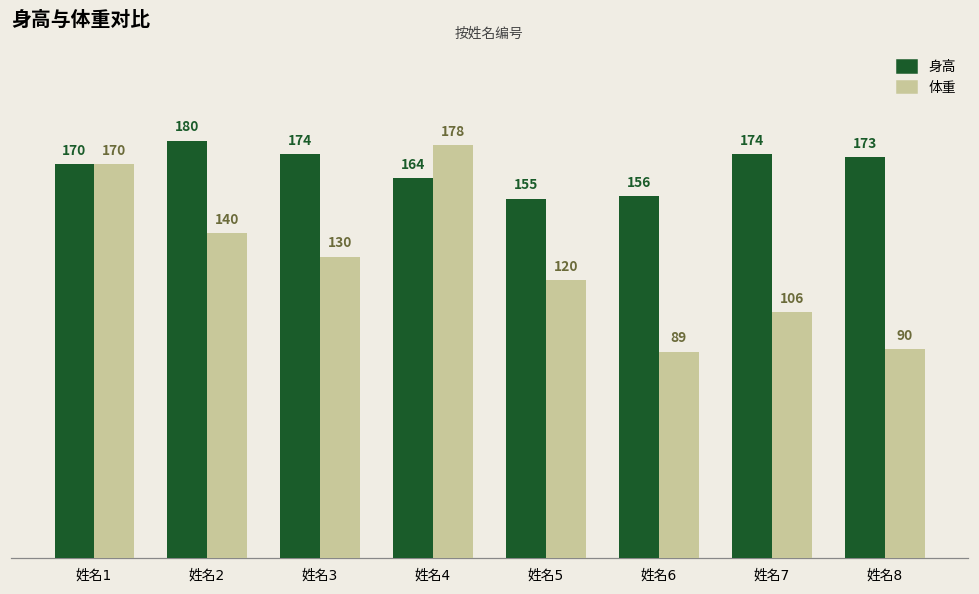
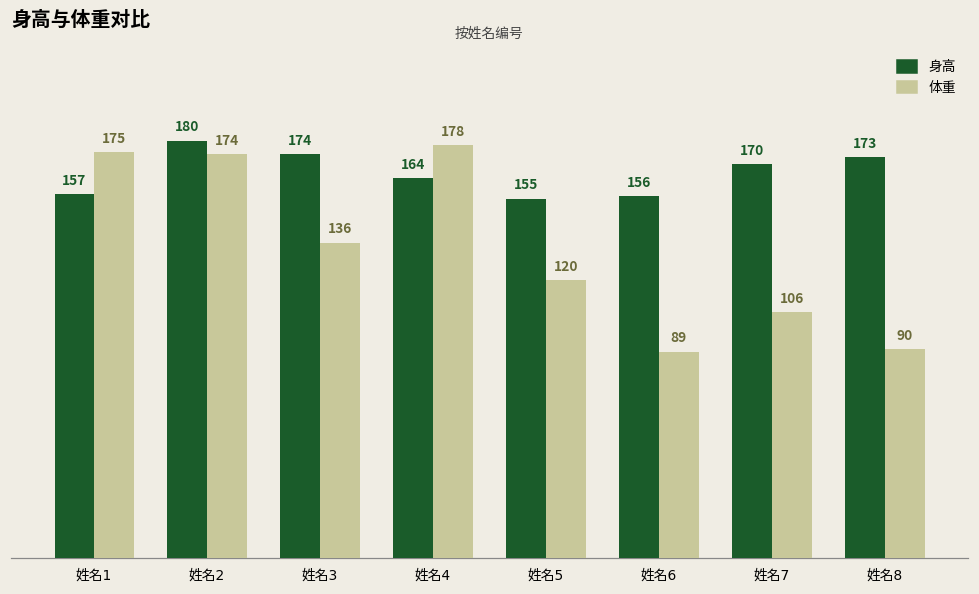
身高, 姓名1: 170 -> 157
体重, 姓名1: 170 -> 175
体重, 姓名2: 140 -> 174
体重, 姓名3: 130 -> 136
身高, 姓名7: 174 -> 170
